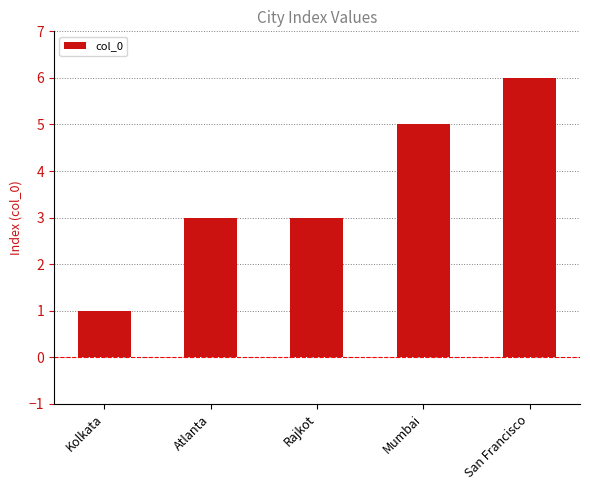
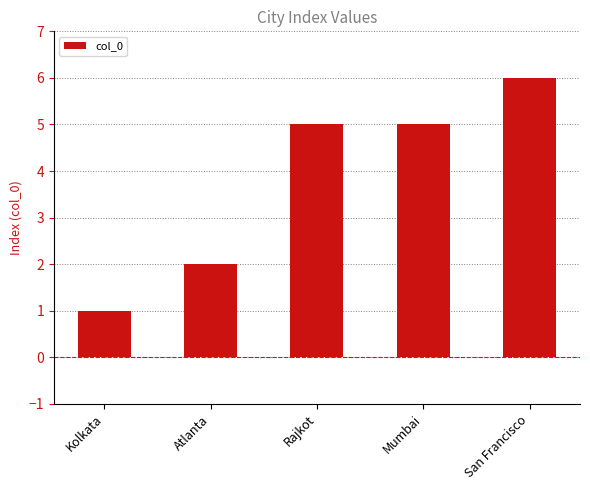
Atlanta: 3 -> 2
Rajkot: 3 -> 5
